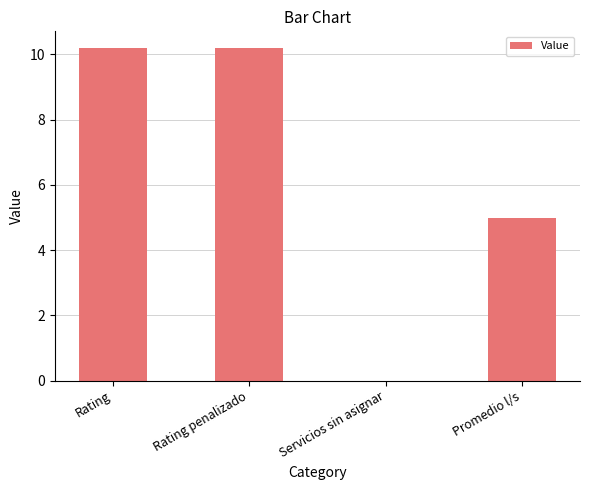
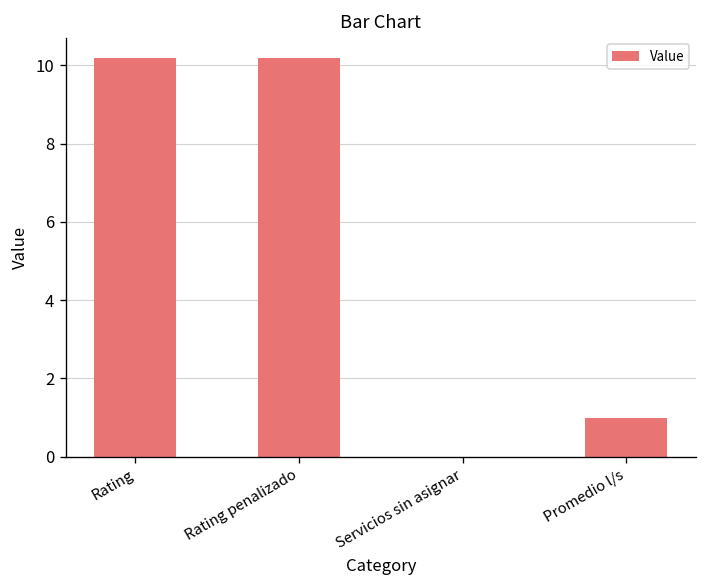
Promedio l/s: 5 -> 1
